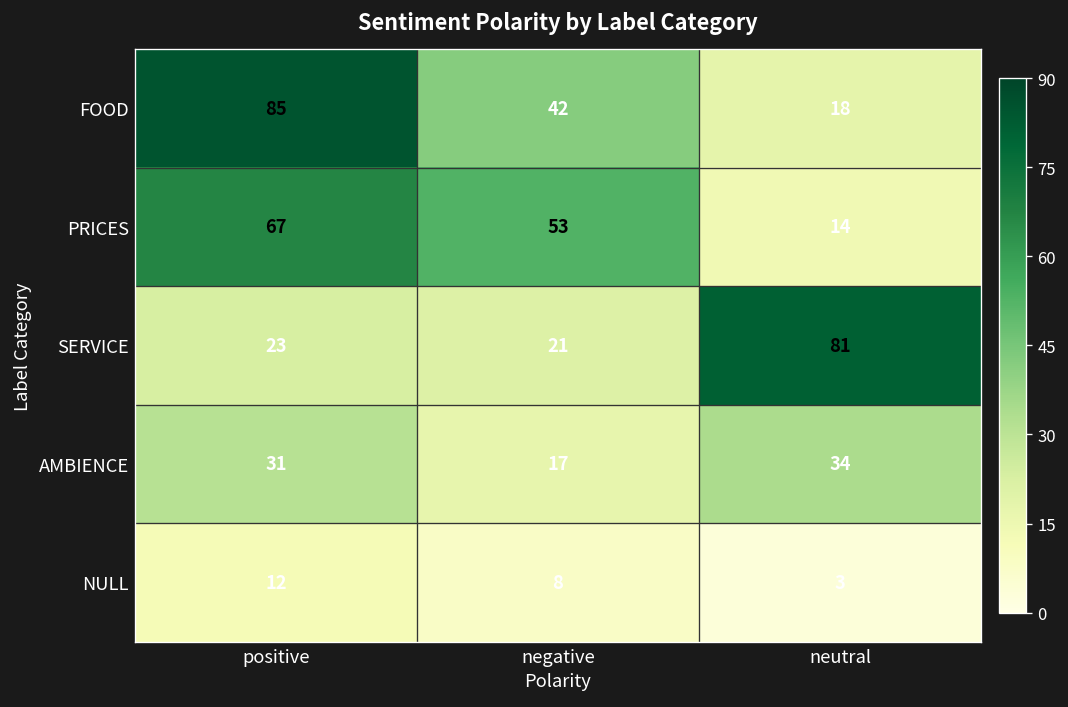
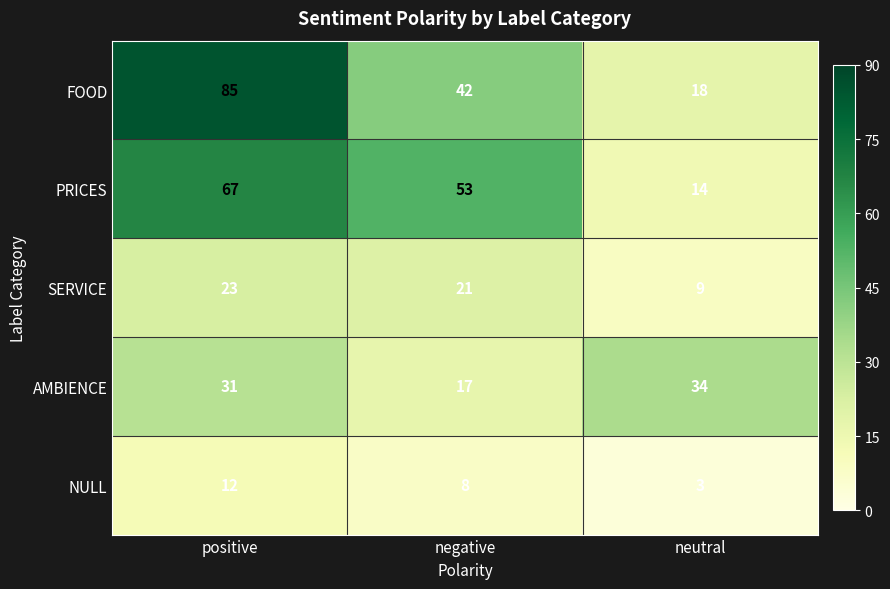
SERVICE, neutral: 81 -> 9
